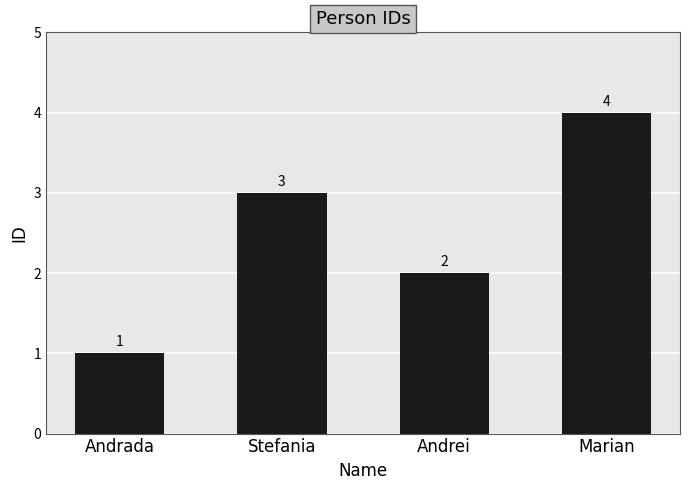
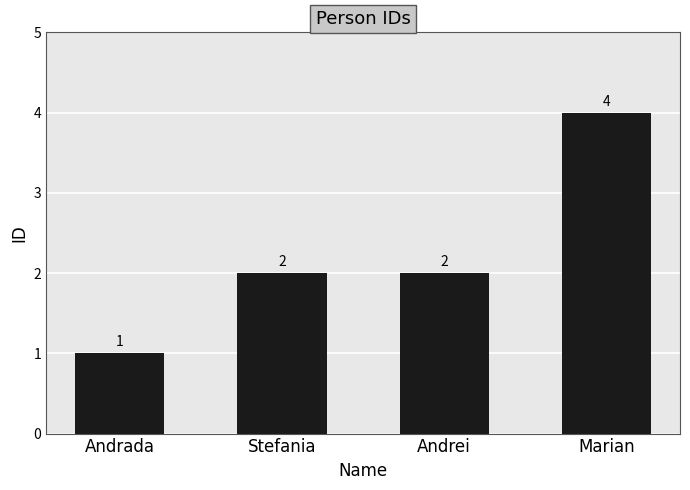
Stefania: 3 -> 2
